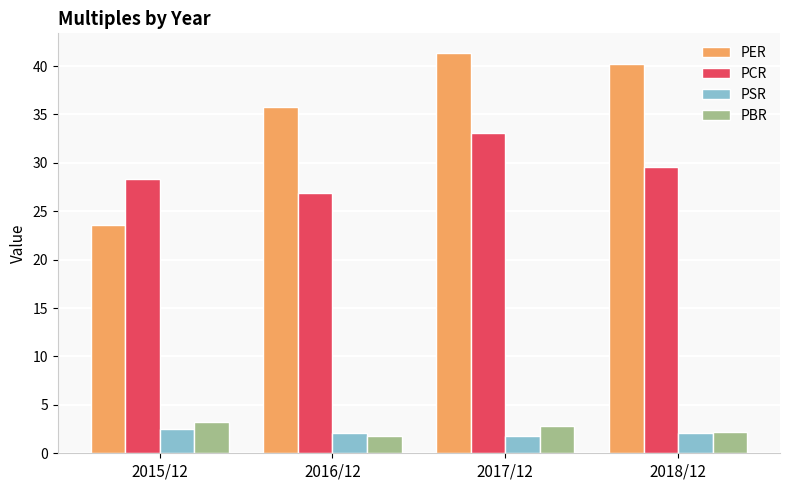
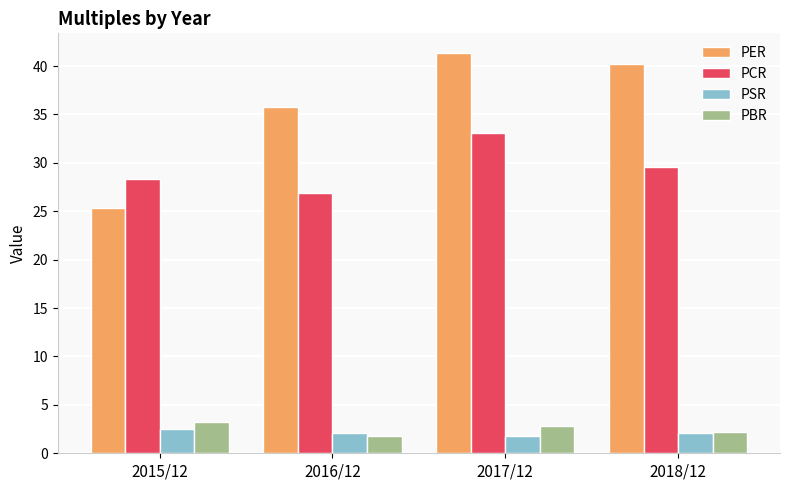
PER, 2015/12: 24 -> 25
